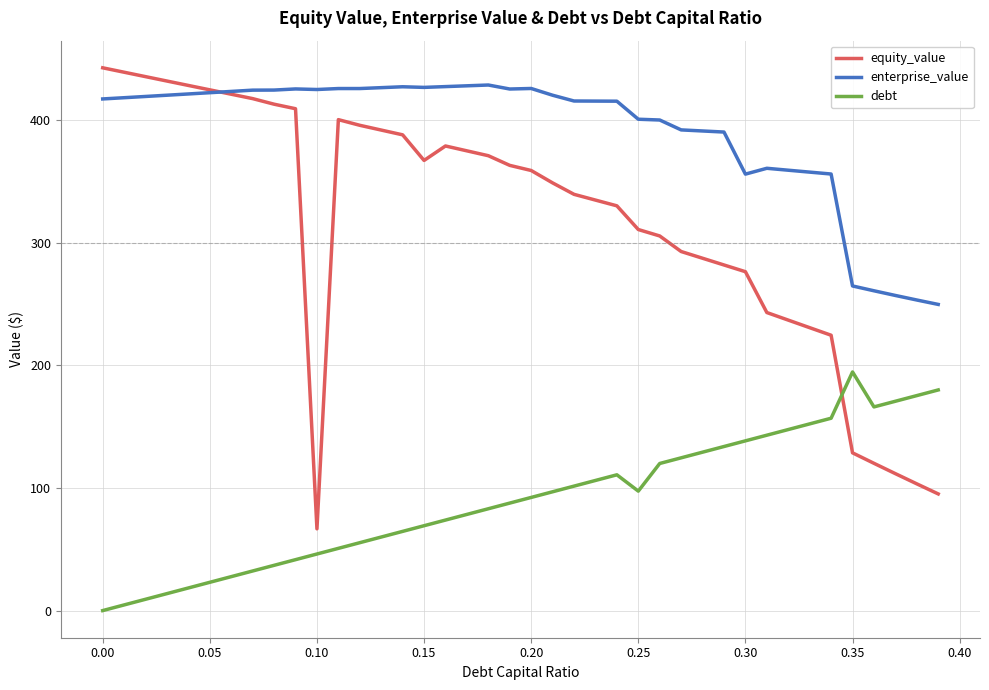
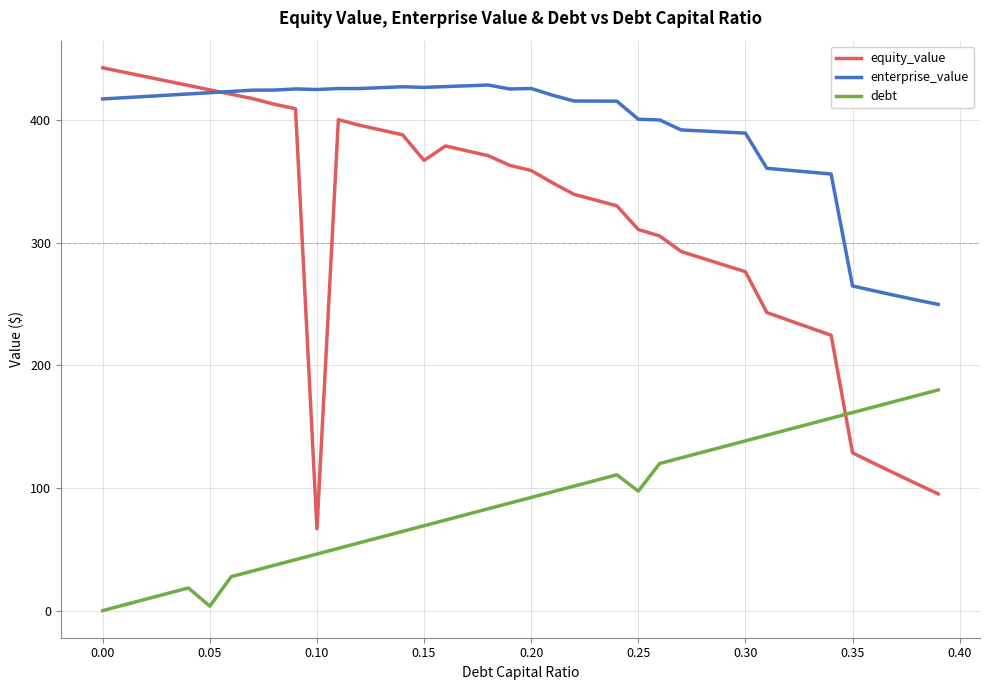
debt, 0.05: 23 -> 4
enterprise_value, 0.30: 356 -> 389
debt, 0.35: 195 -> 162
